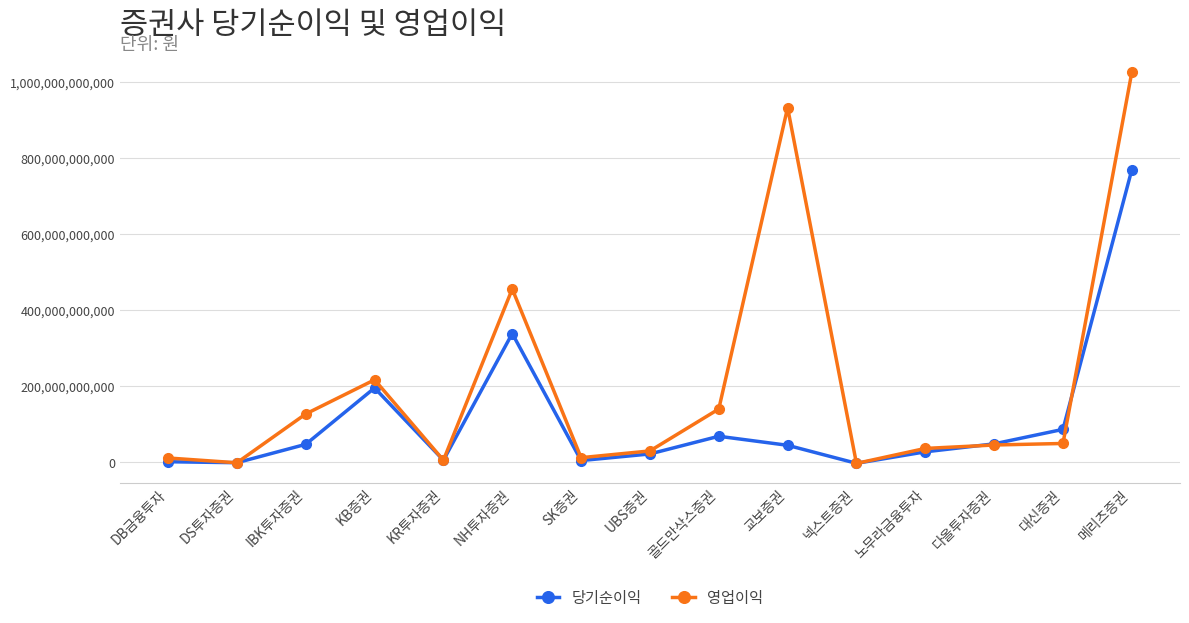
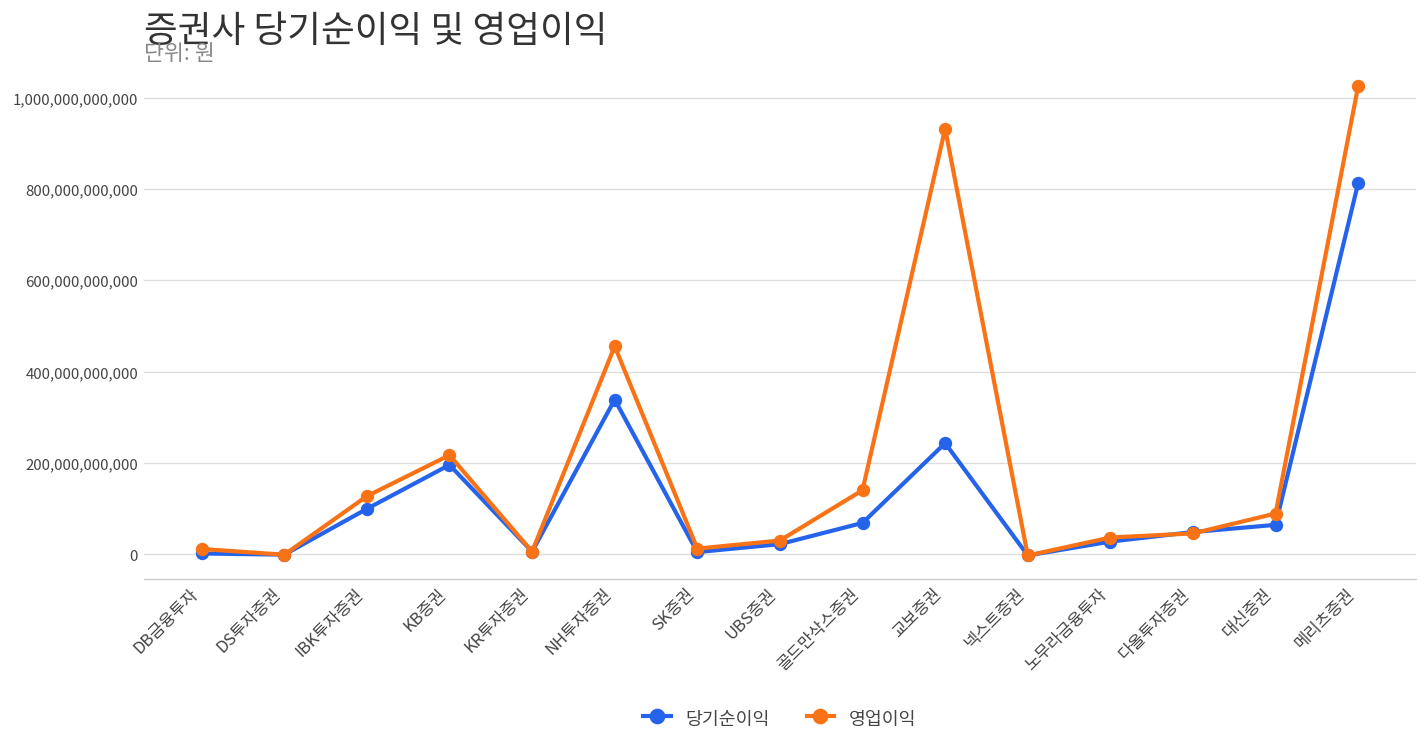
당기순이익, IBK투자증권: 50,000,000,000 -> 100,000,000,000
당기순이익, 교보증권: 40,000,000,000 -> 240,000,000,000
당기순이익, 대신증권: 90,000,000,000 -> 60,000,000,000
영업이익, 대신증권: 50,000,000,000 -> 90,000,000,000
당기순이익, 메리츠증권: 770,000,000,000 -> 810,000,000,000
